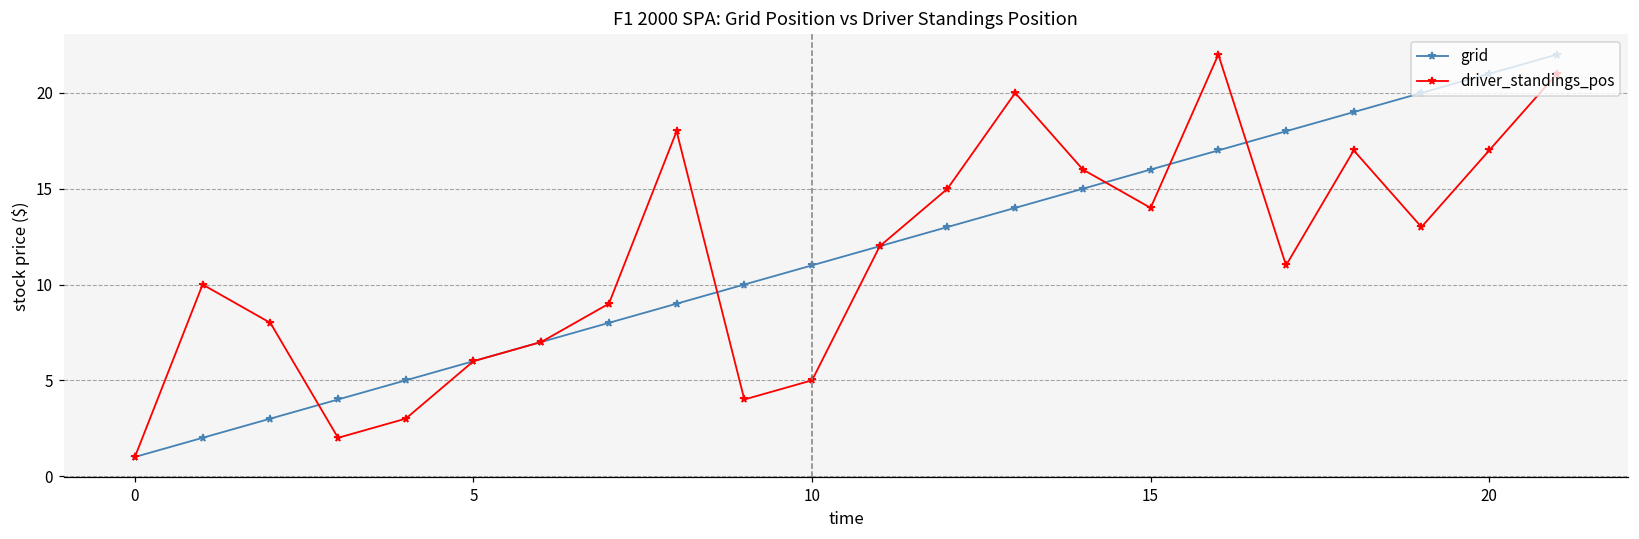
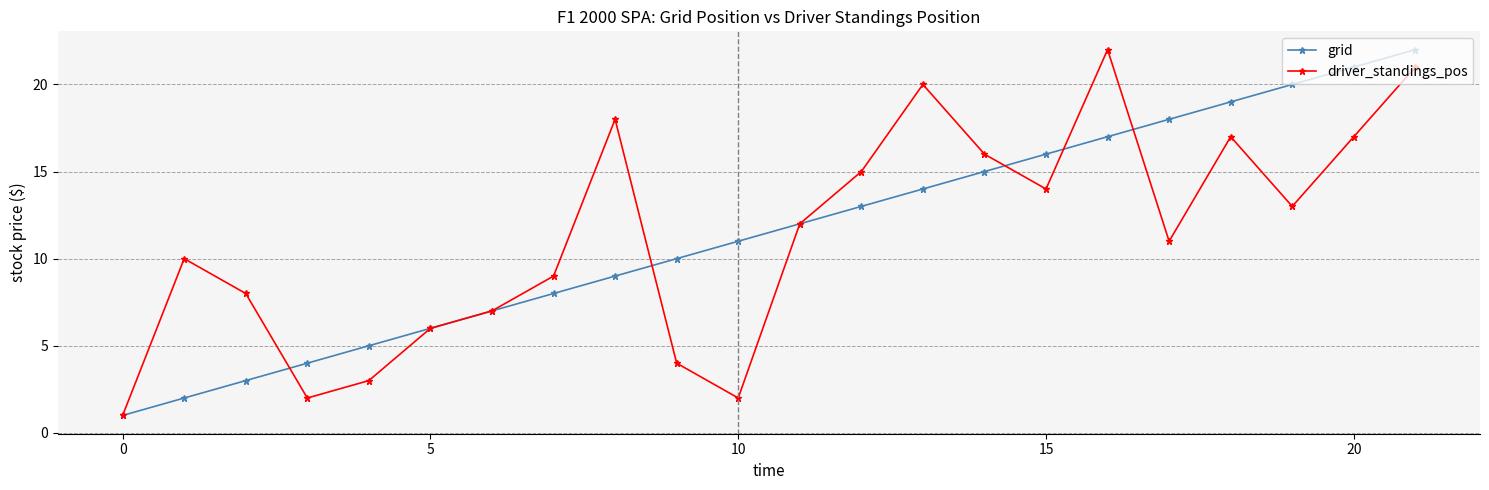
driver_standings_pos, 10: 5 -> 2
